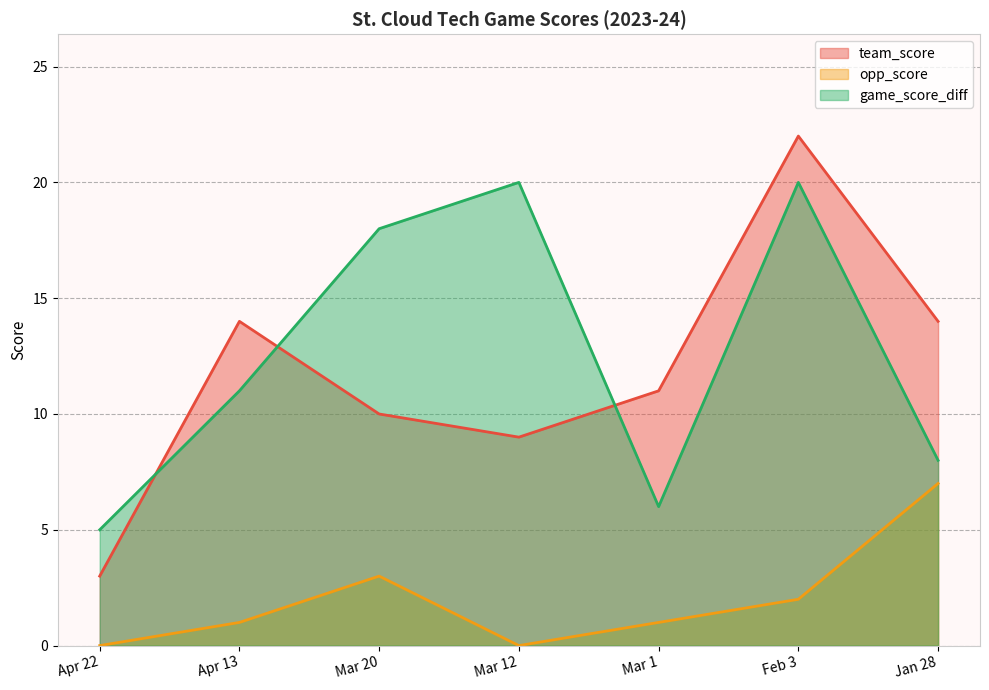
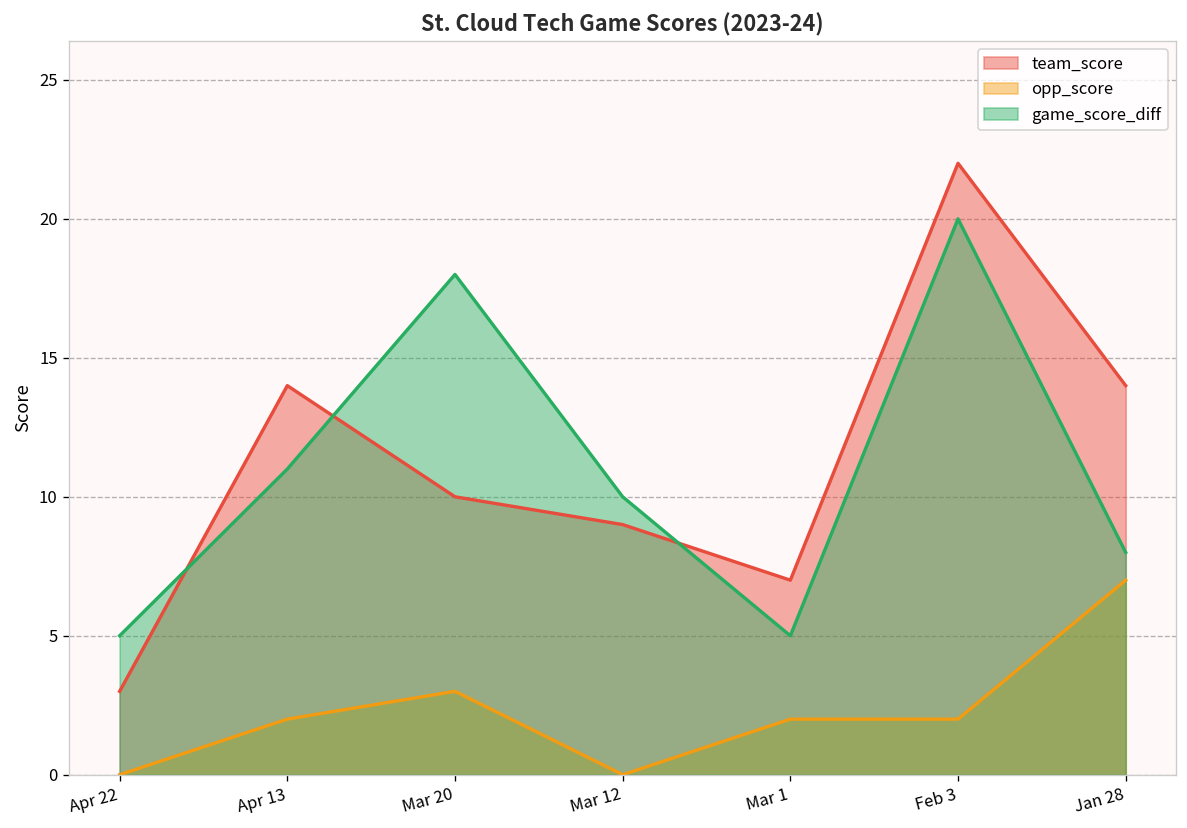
opp_score, Apr 13: 1 -> 2
game_score_diff, Mar 12: 20 -> 10
team_score, Mar 1: 11 -> 7
opp_score, Mar 1: 1 -> 2
game_score_diff, Mar 1: 6 -> 5
